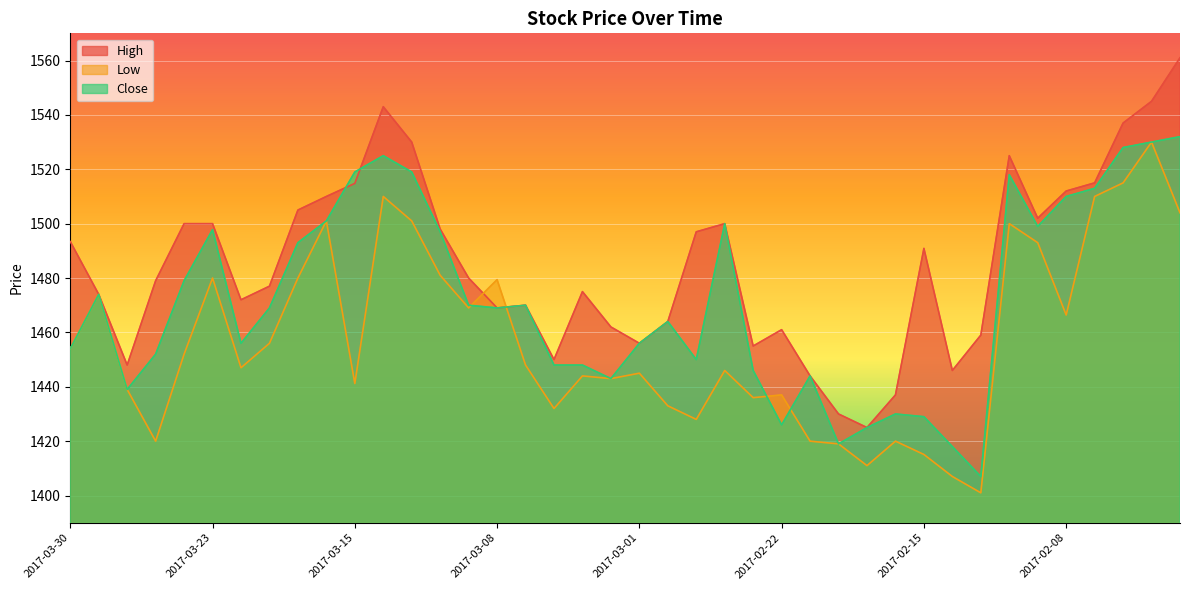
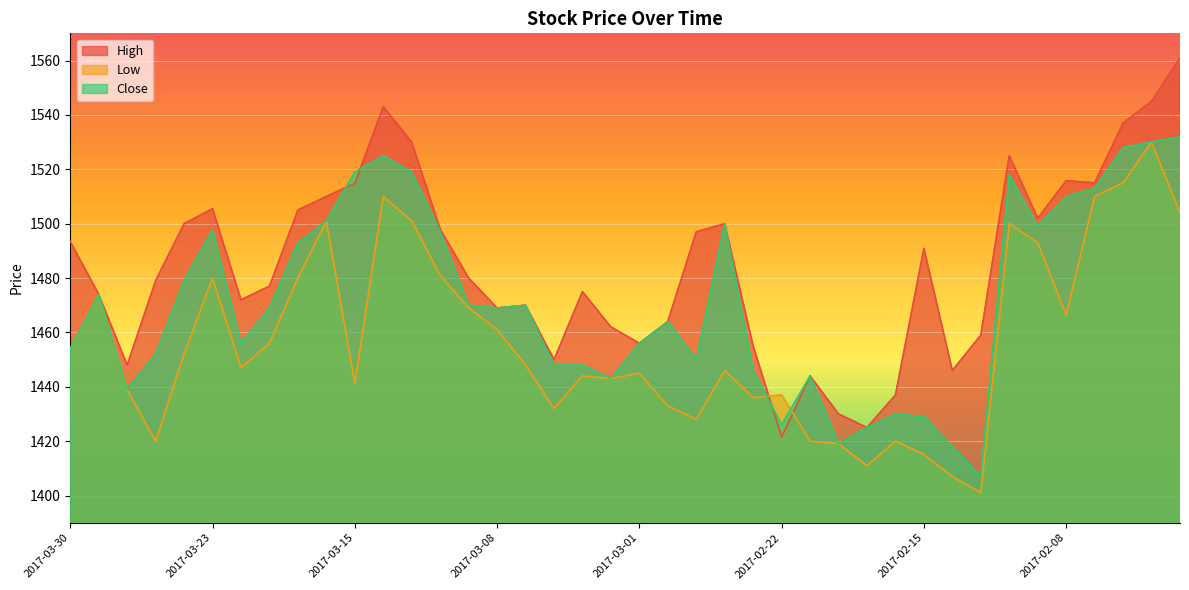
High, 2017-03-23: 1500 -> 1506
Low, 2017-03-08: 1479 -> 1461
High, 2017-02-22: 1461 -> 1422
High, 2017-02-08: 1512 -> 1516
